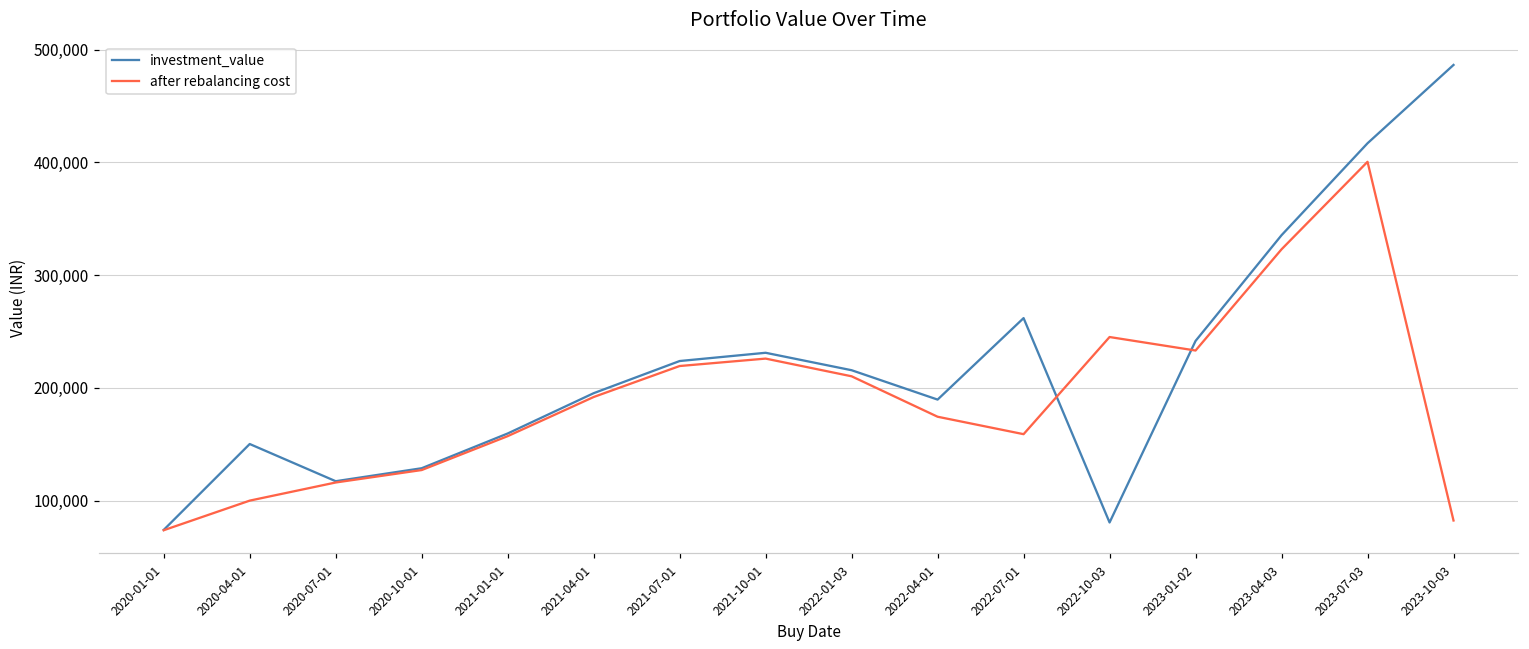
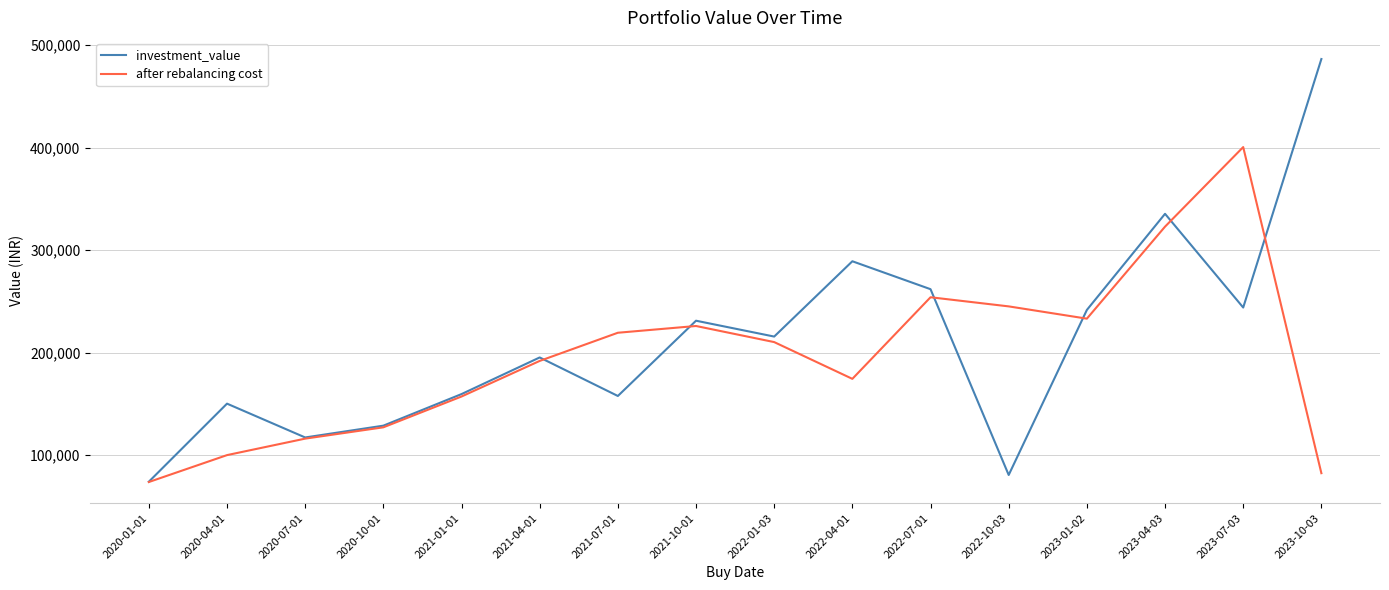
investment_value, 2021-07-01: 224,000 -> 158,000
investment_value, 2022-04-01: 190,000 -> 289,000
after rebalancing cost, 2022-07-01: 159,000 -> 254,000
investment_value, 2023-07-03: 417,000 -> 244,000
